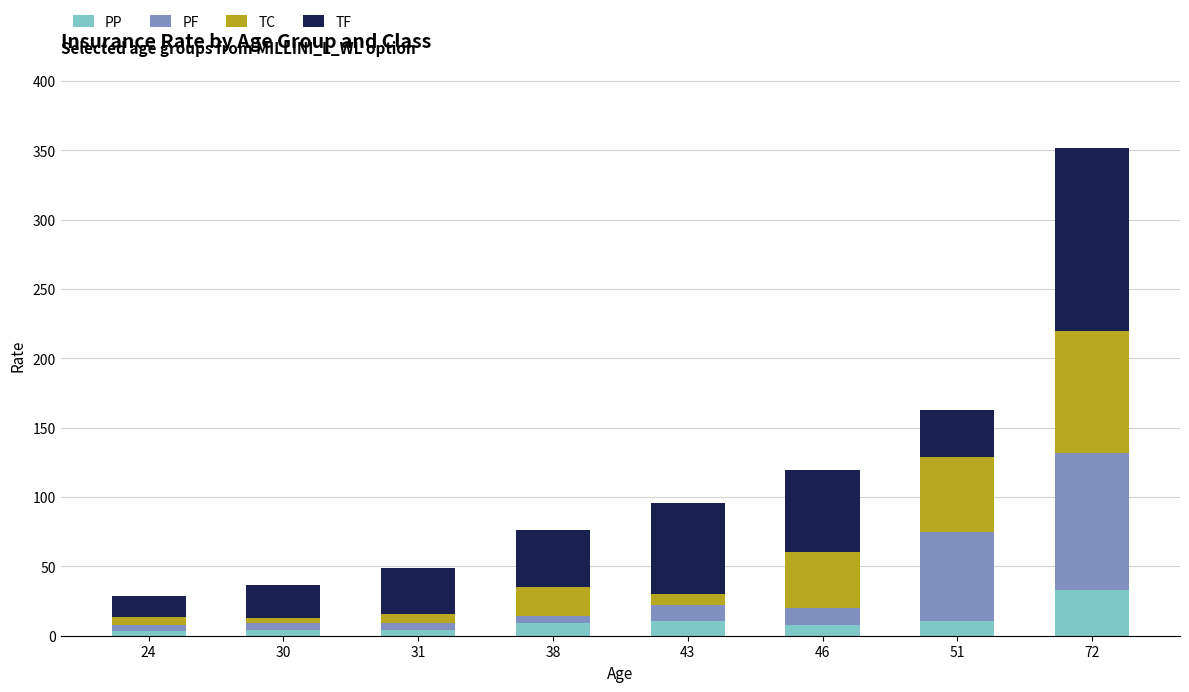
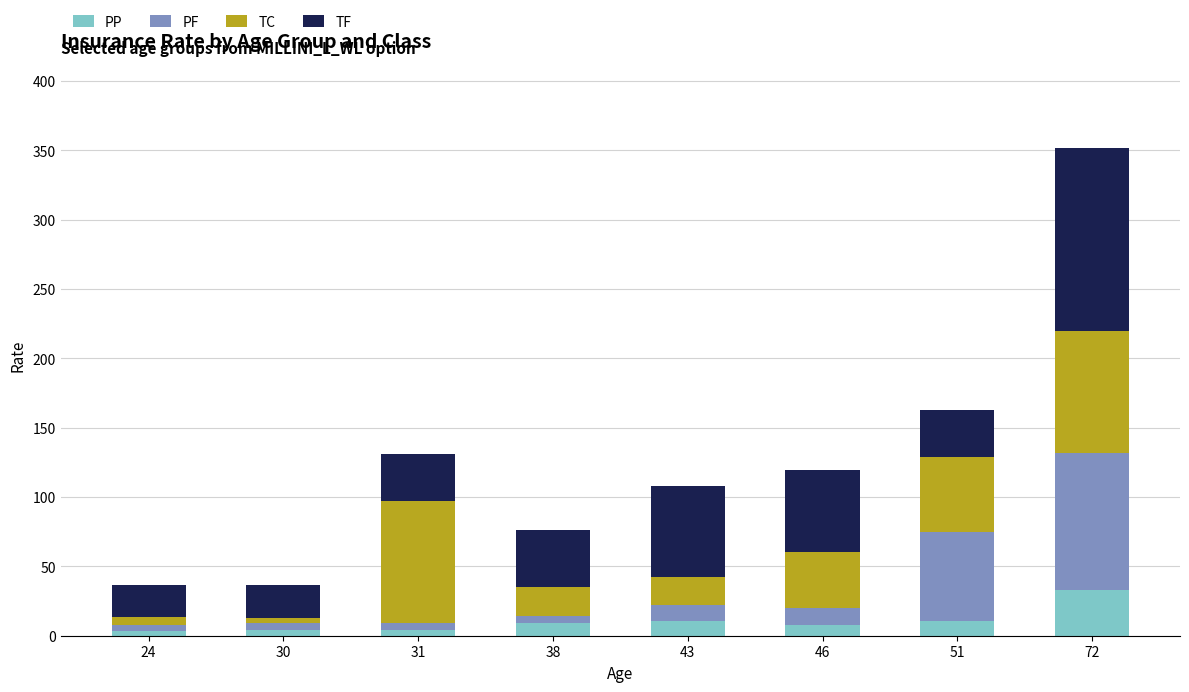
TF, 24: 15 -> 23
TC, 31: 7 -> 88
TC, 43: 8 -> 20
